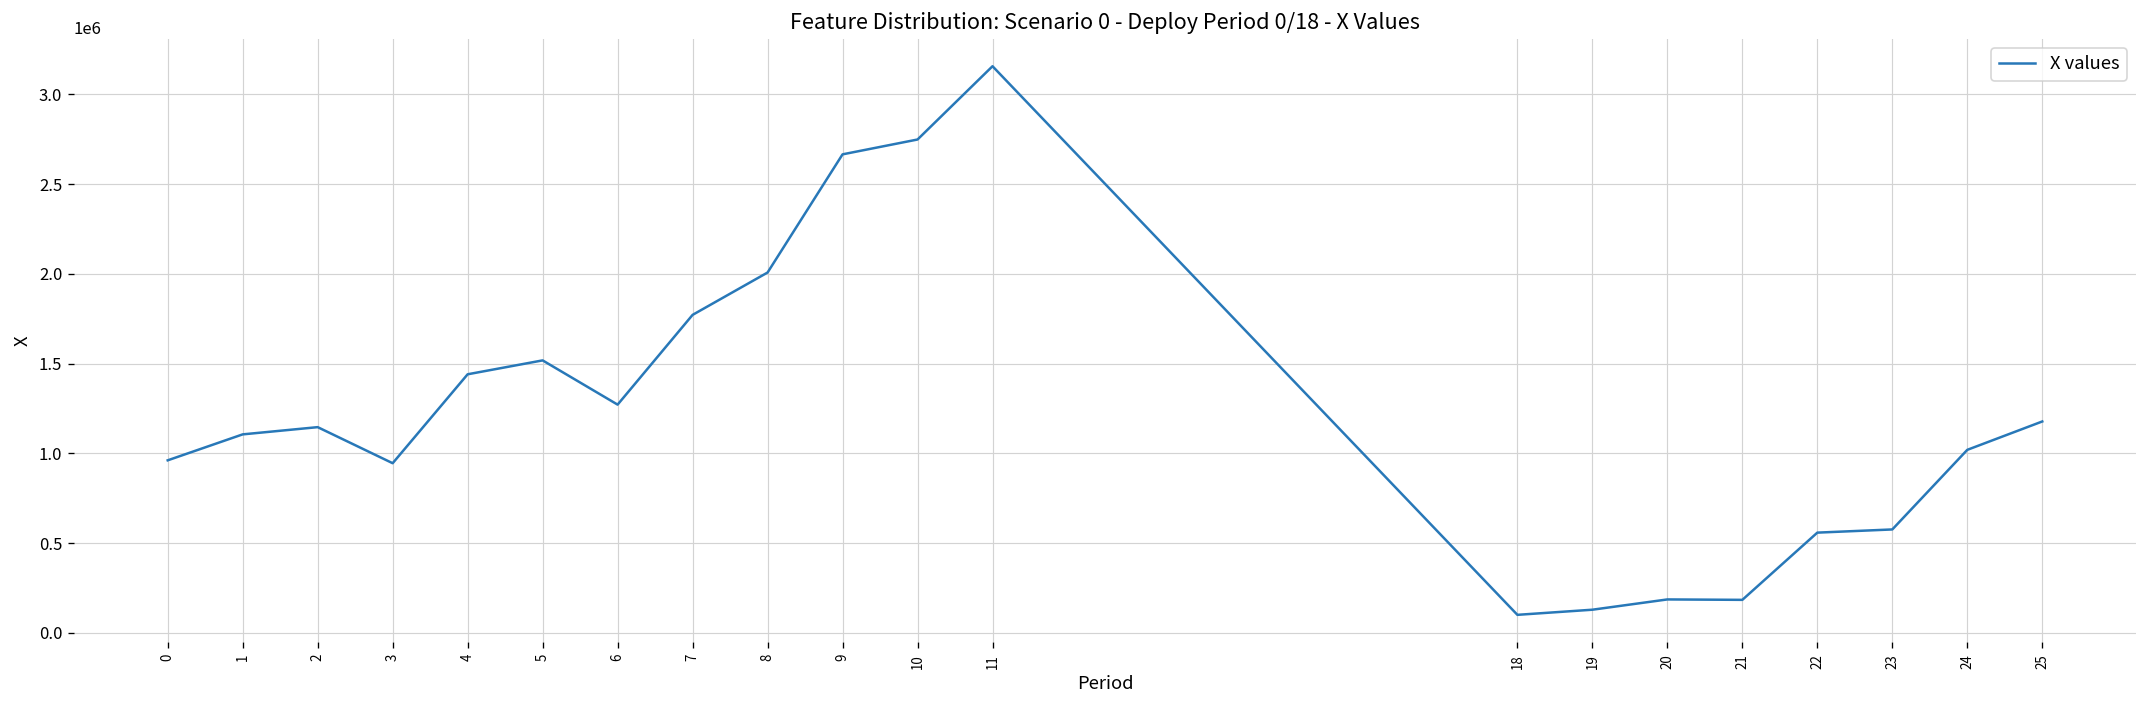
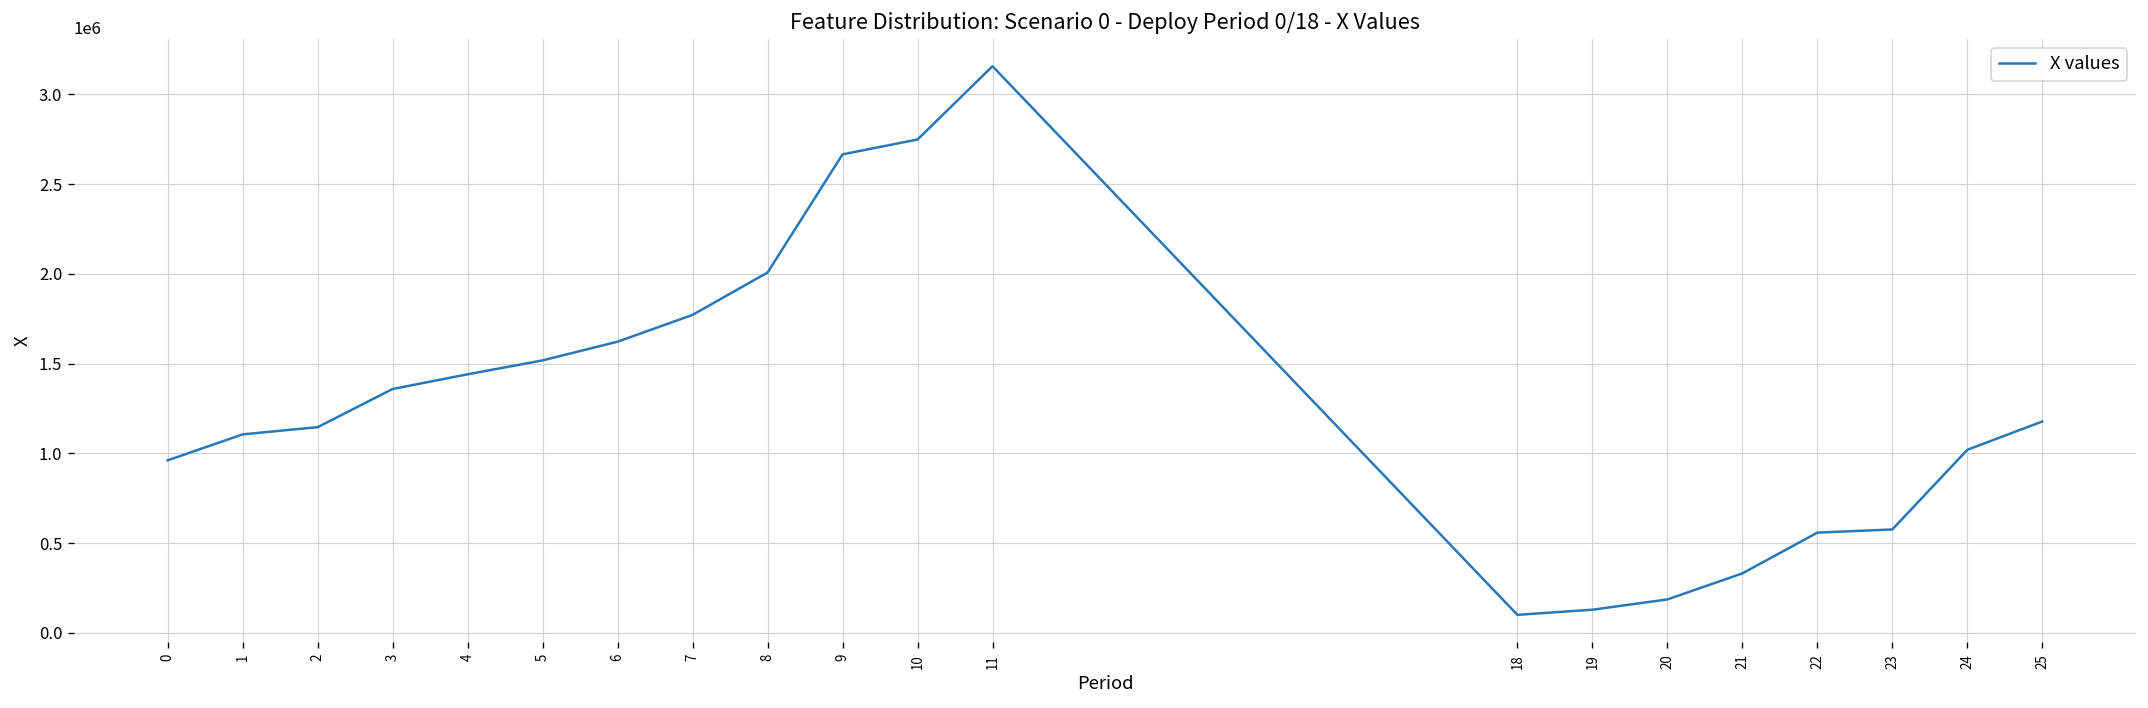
3: 940000 -> 1360000
6: 1270000 -> 1620000
21: 180000 -> 330000
